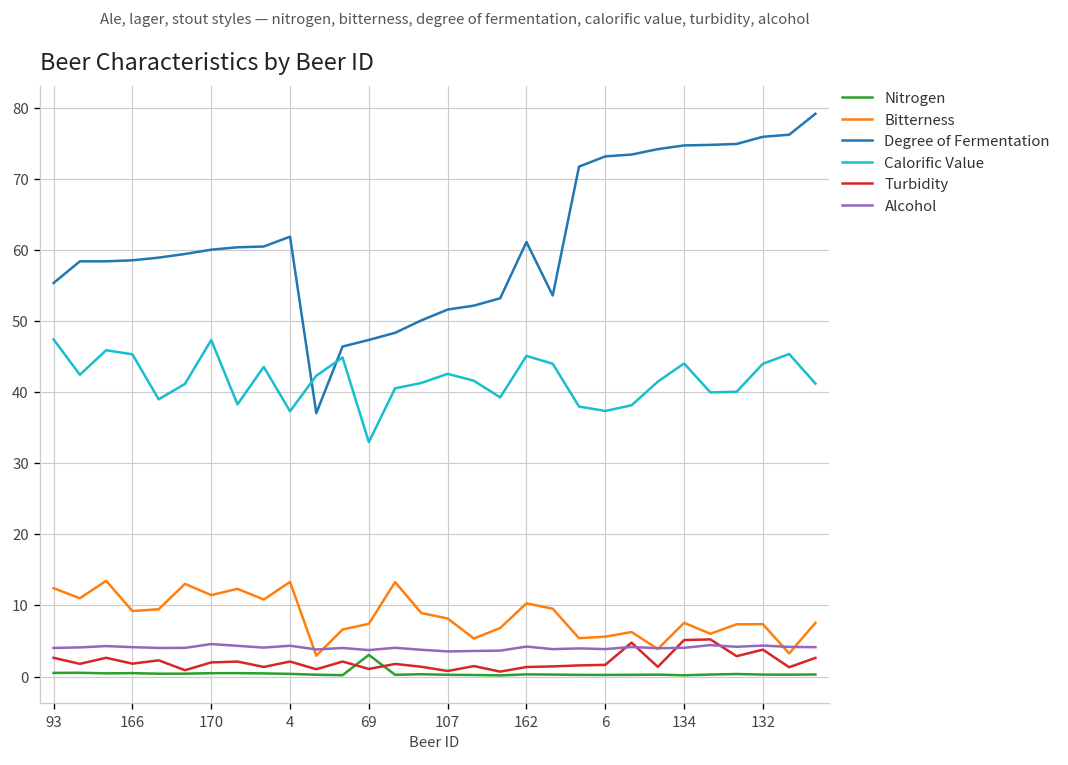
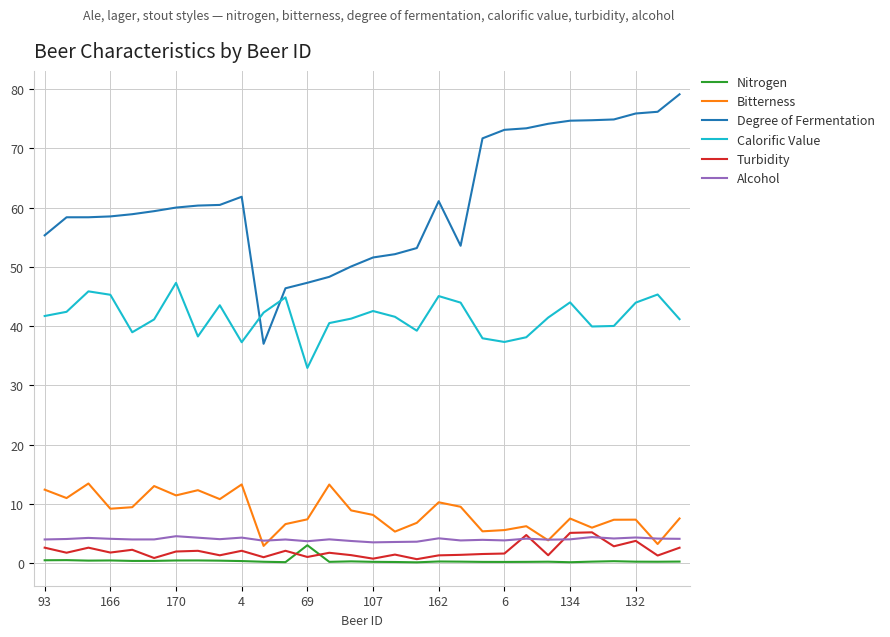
Calorific Value, 93: 47 -> 42
